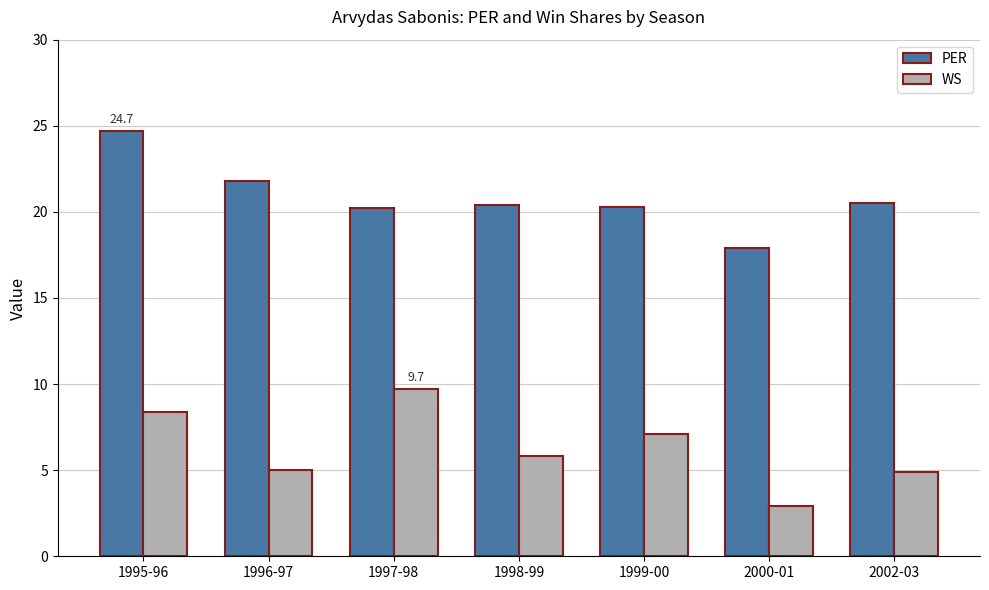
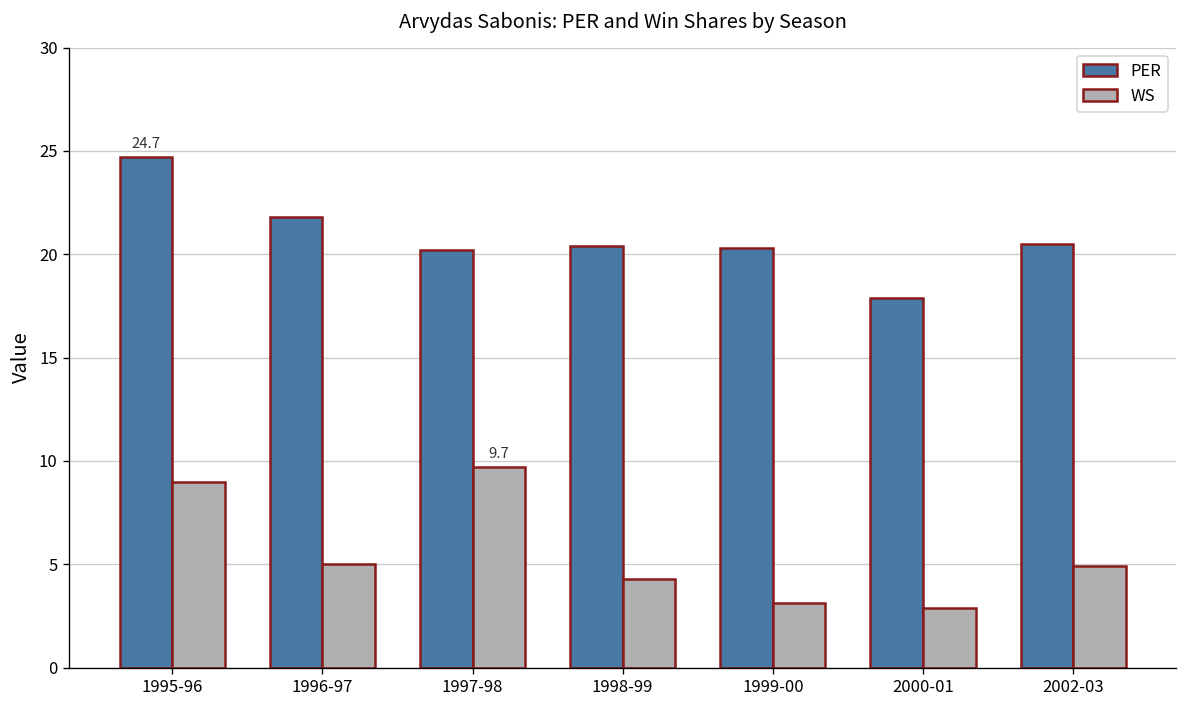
WS, 1995-96: 8.4 -> 9.0
WS, 1998-99: 5.8 -> 4.3
WS, 1999-00: 7.1 -> 3.1
